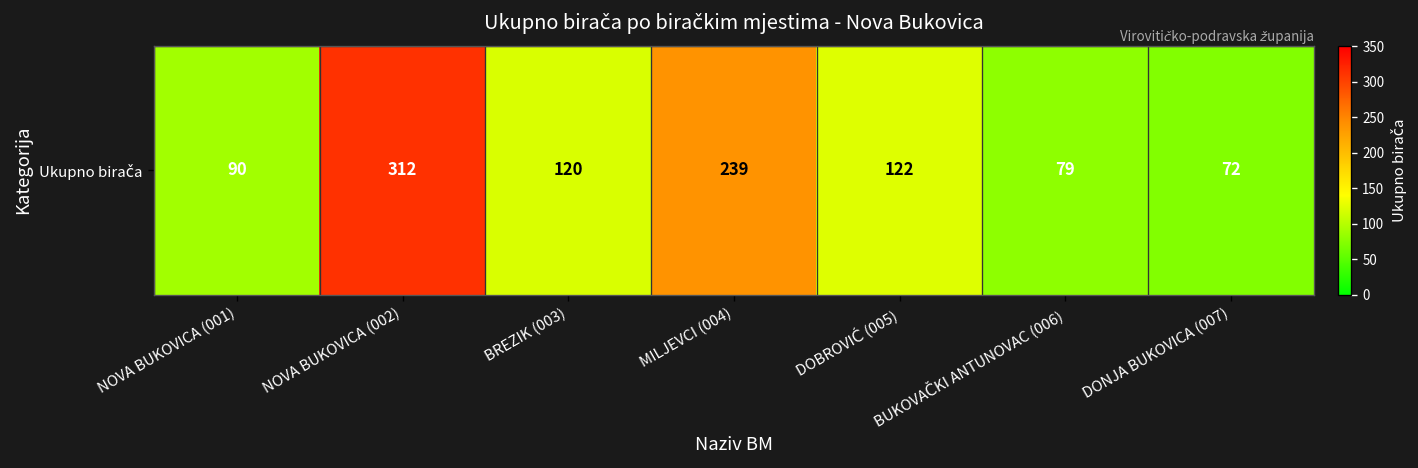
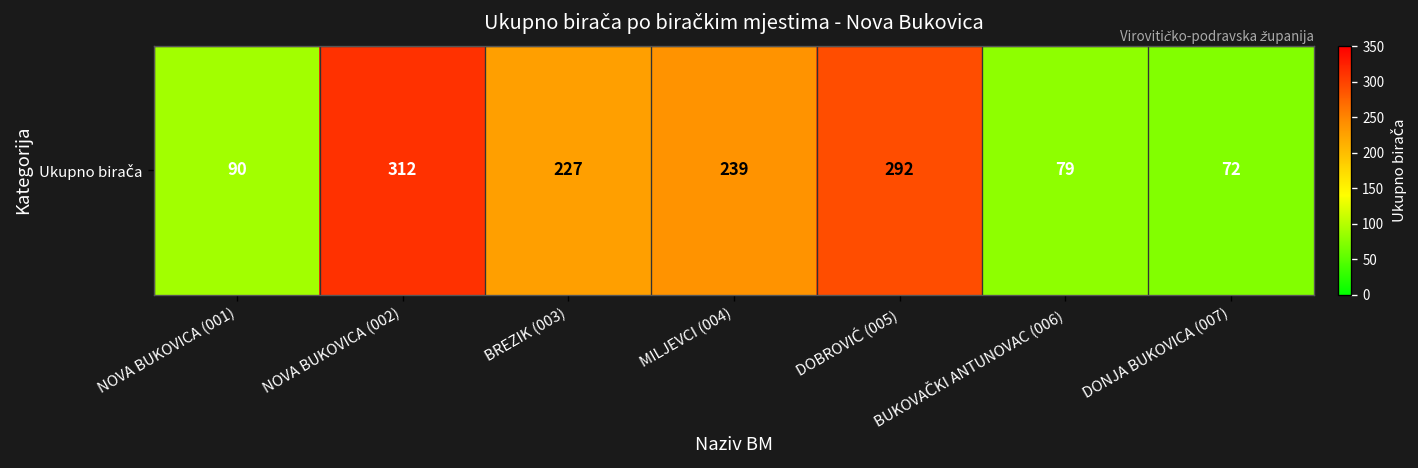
Ukupno birača, BREZIK (003): 120 -> 227
Ukupno birača, DOBROVIĆ (005): 122 -> 292
